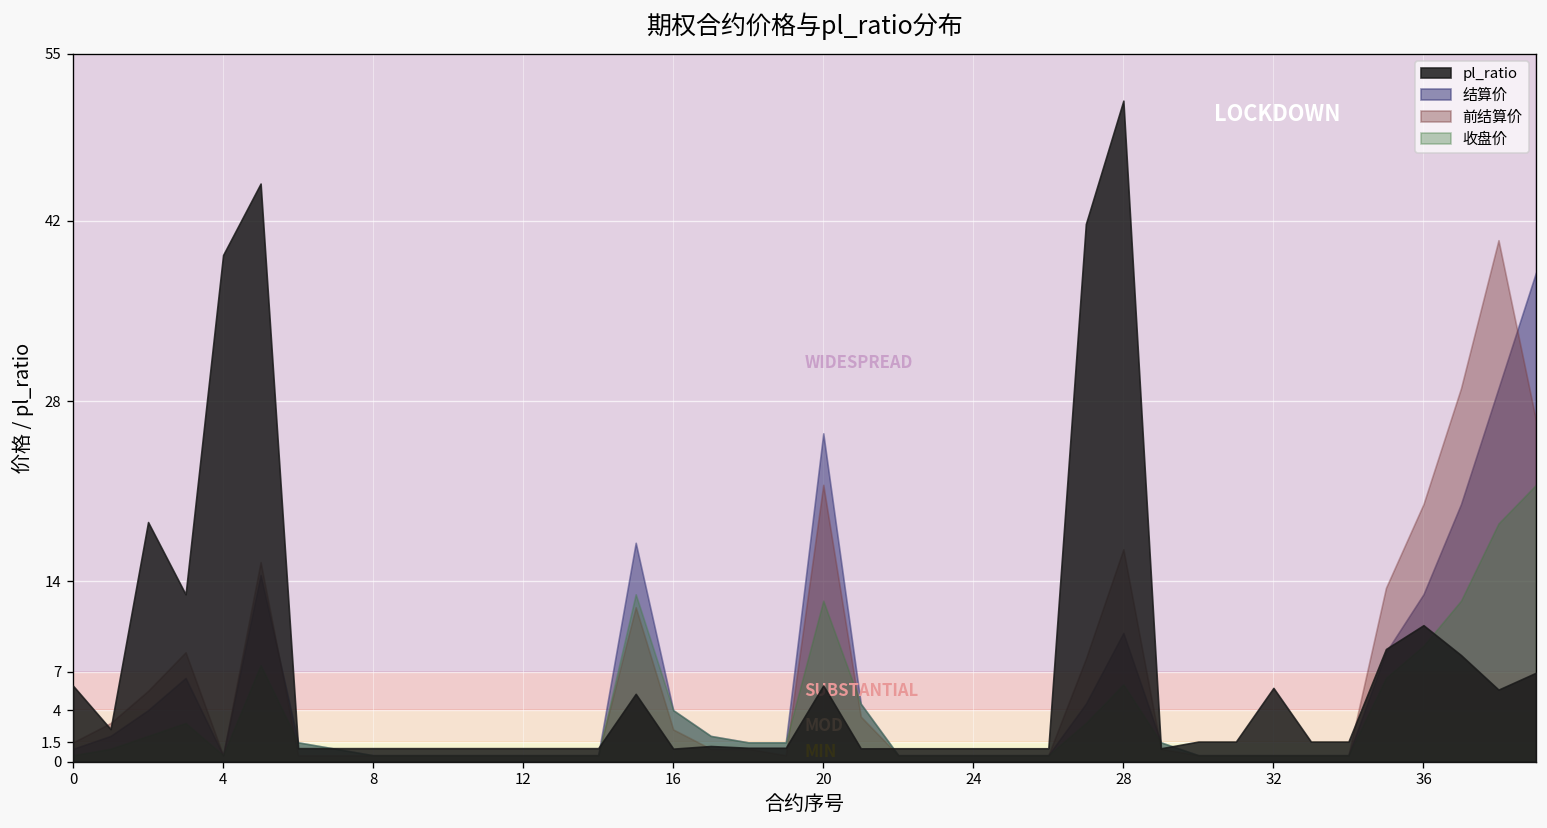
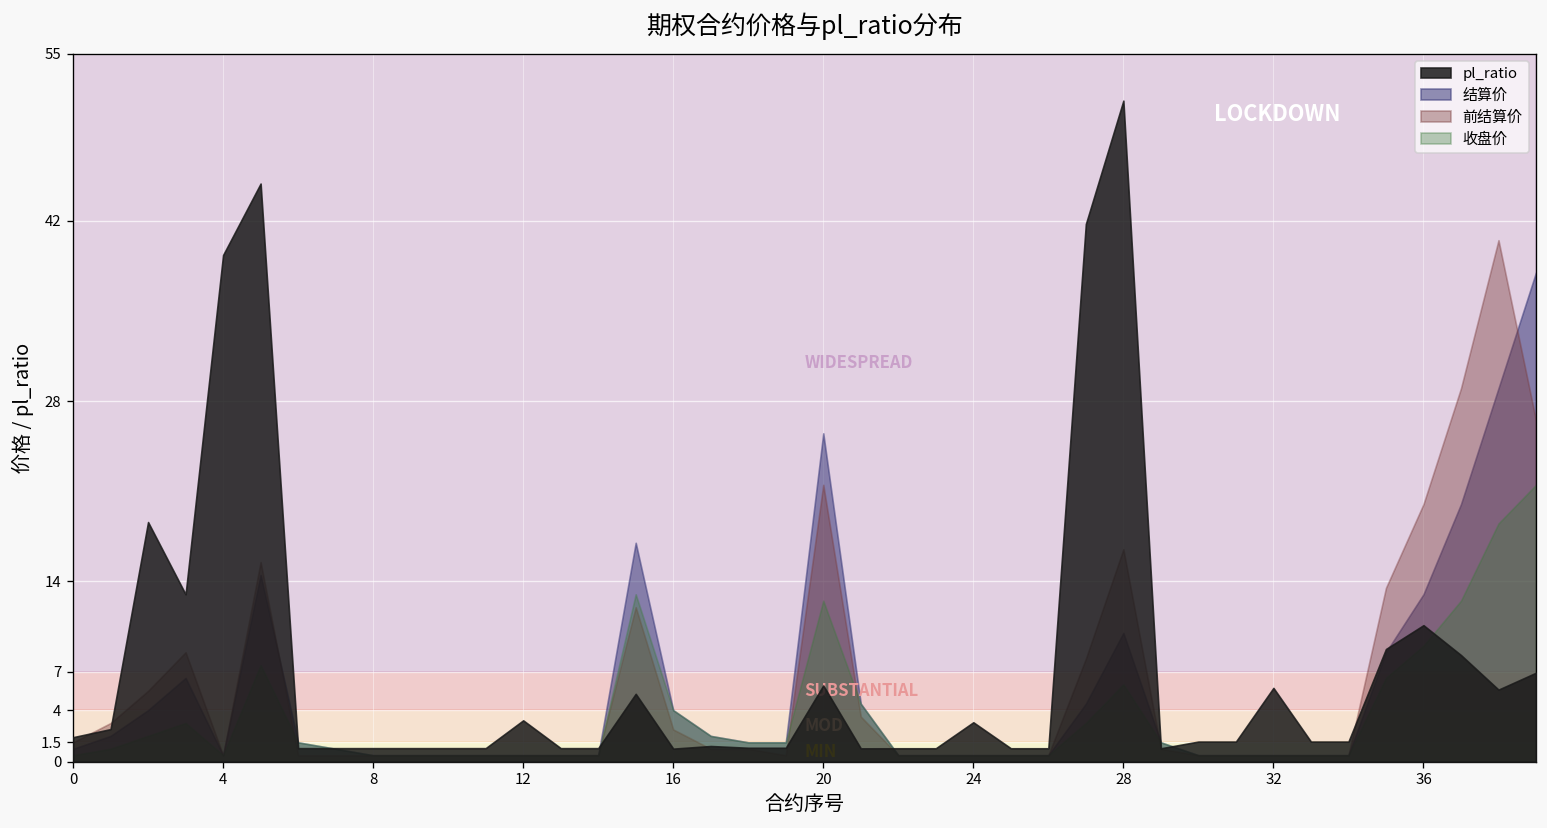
pl_ratio, 0: 5.9 -> 1.9
pl_ratio, 12: 1.1 -> 3.2
pl_ratio, 24: 1.0 -> 3.1
